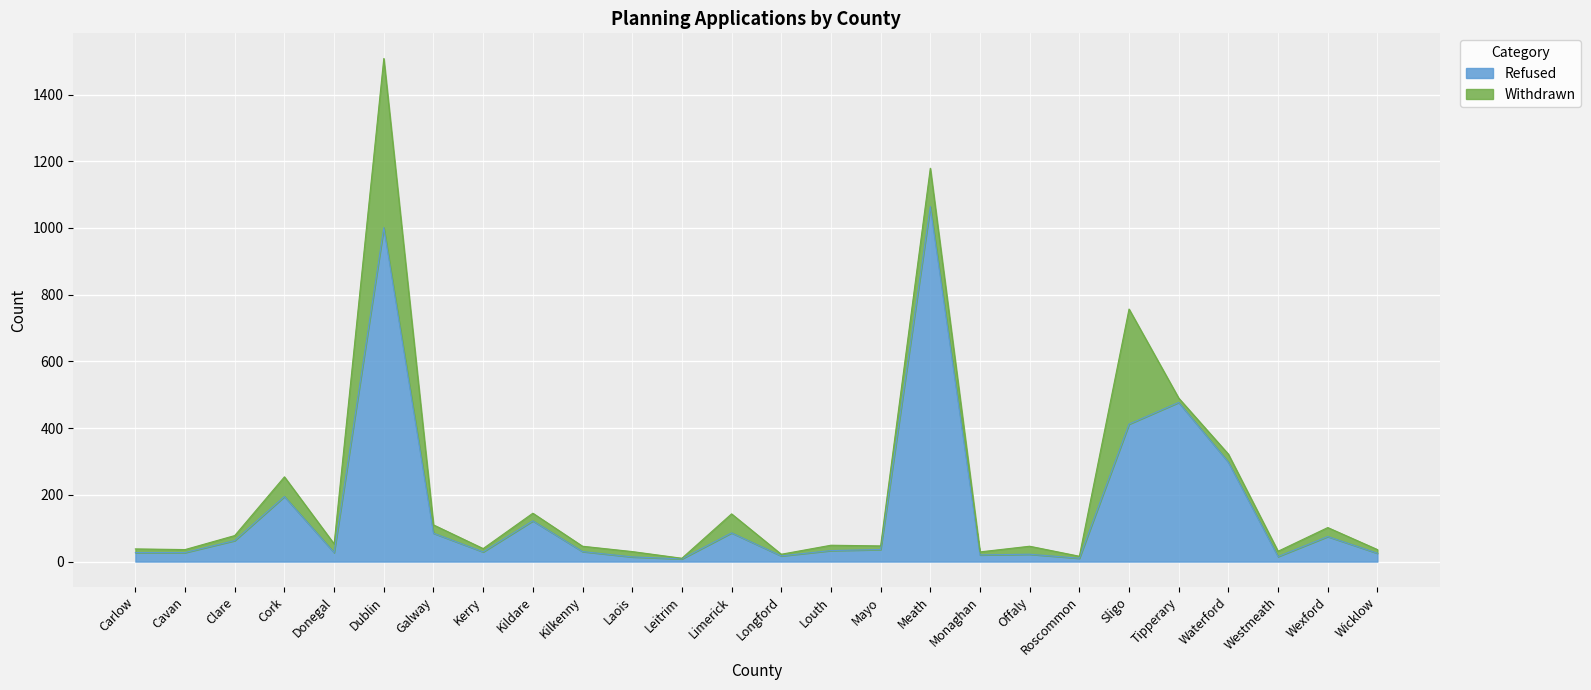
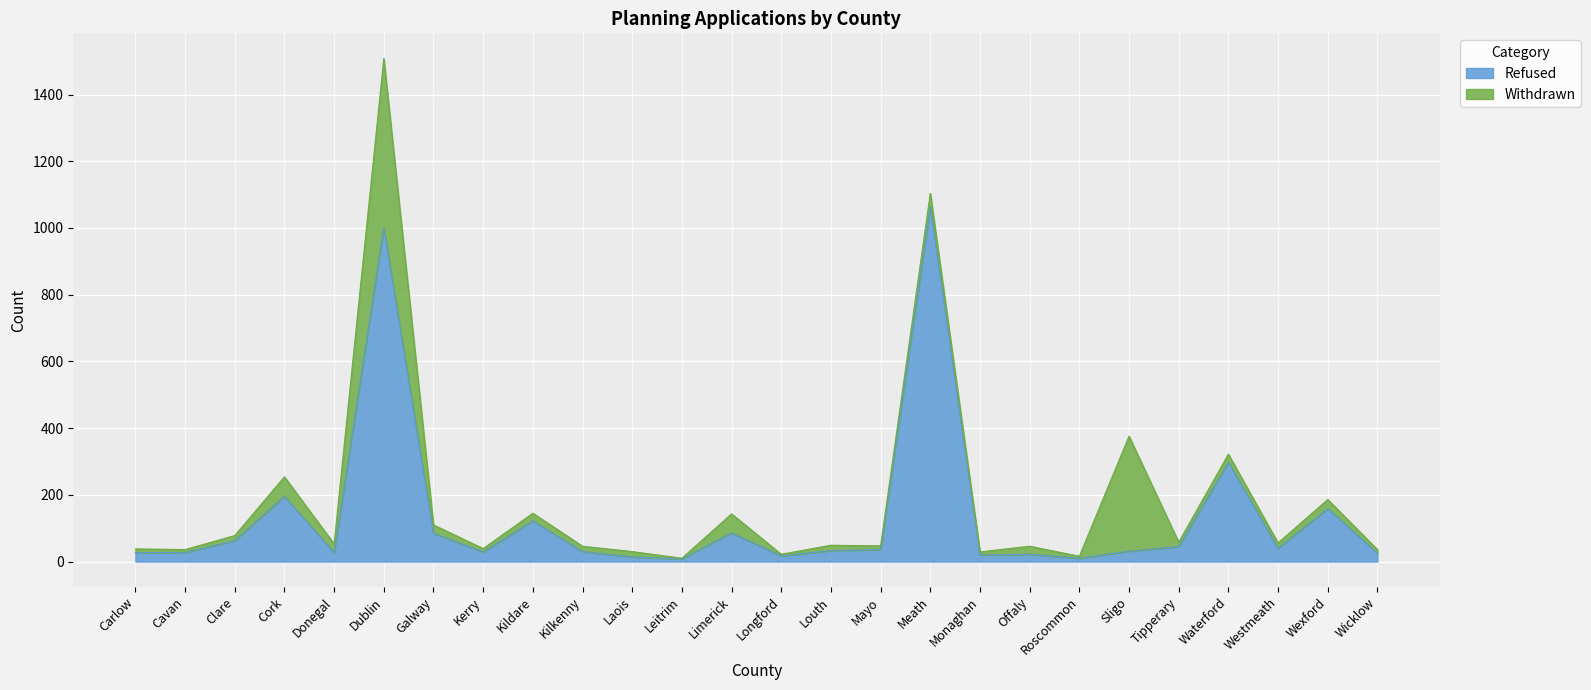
Withdrawn, Meath: 120 -> 40
Refused, Sligo: 410 -> 30
Refused, Tipperary: 480 -> 50
Refused, Westmeath: 20 -> 40
Refused, Wexford: 80 -> 160
